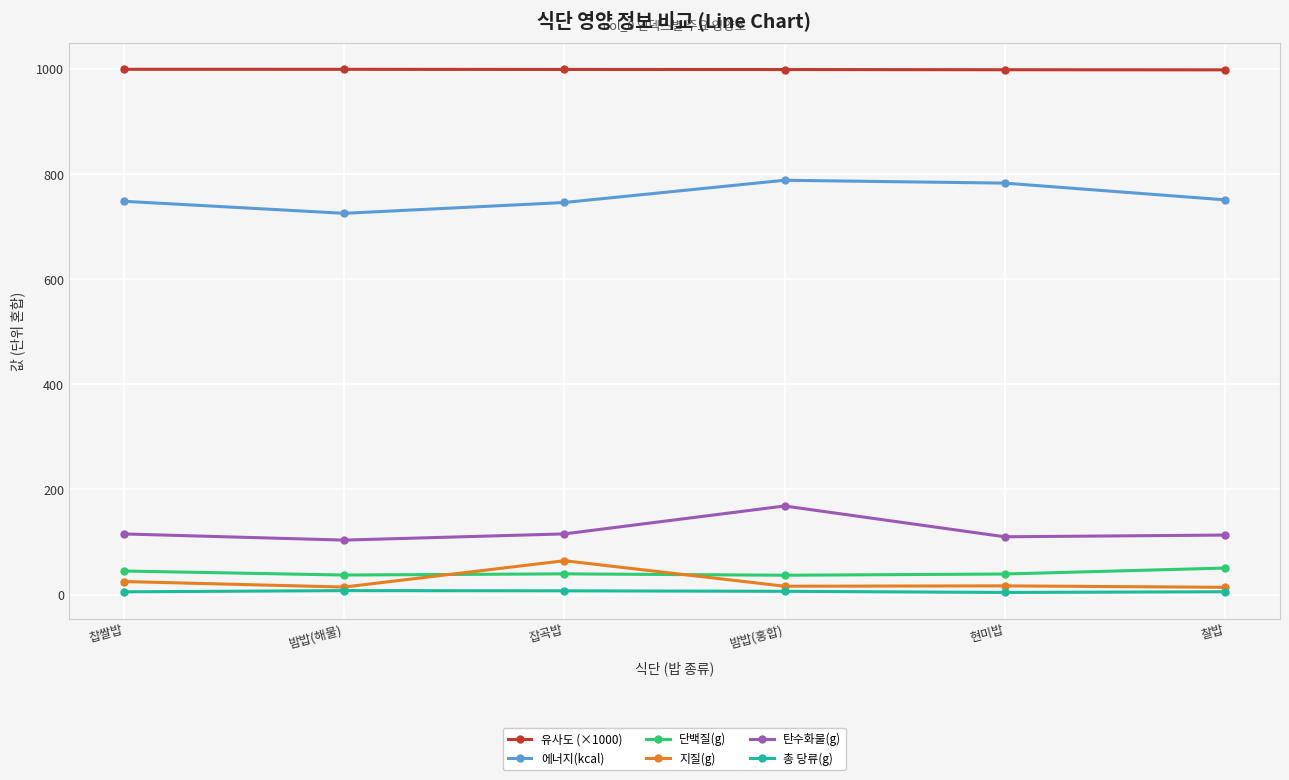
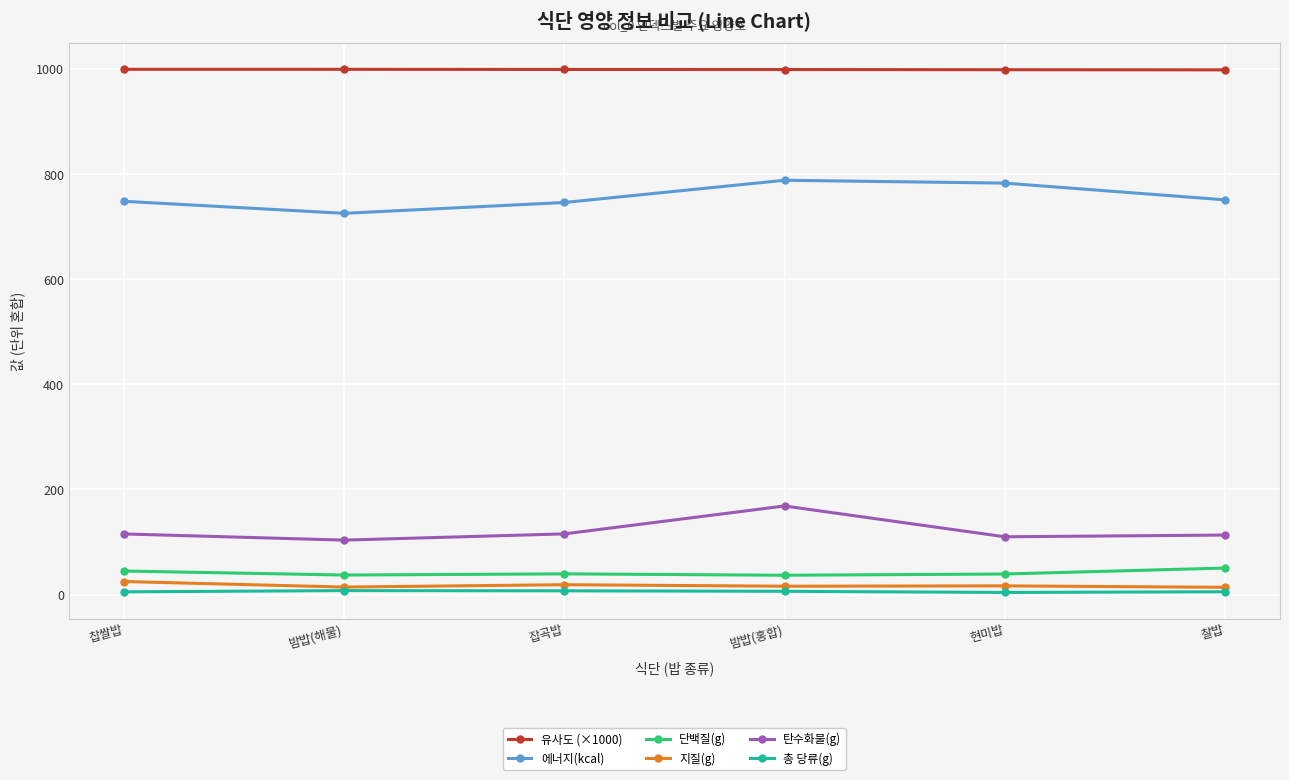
지질(g), 잡곡밥: 60 -> 20
